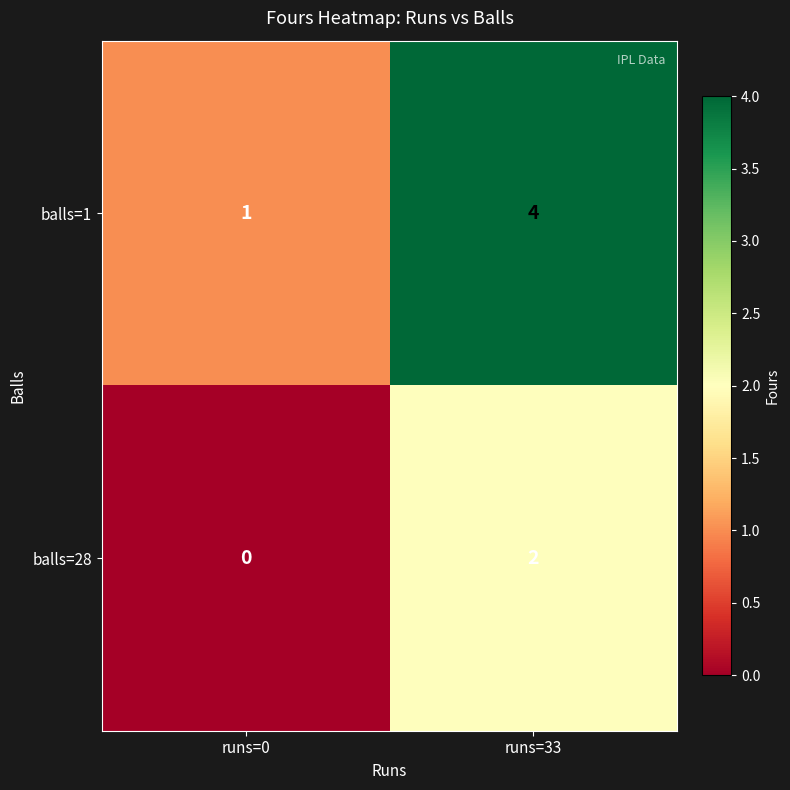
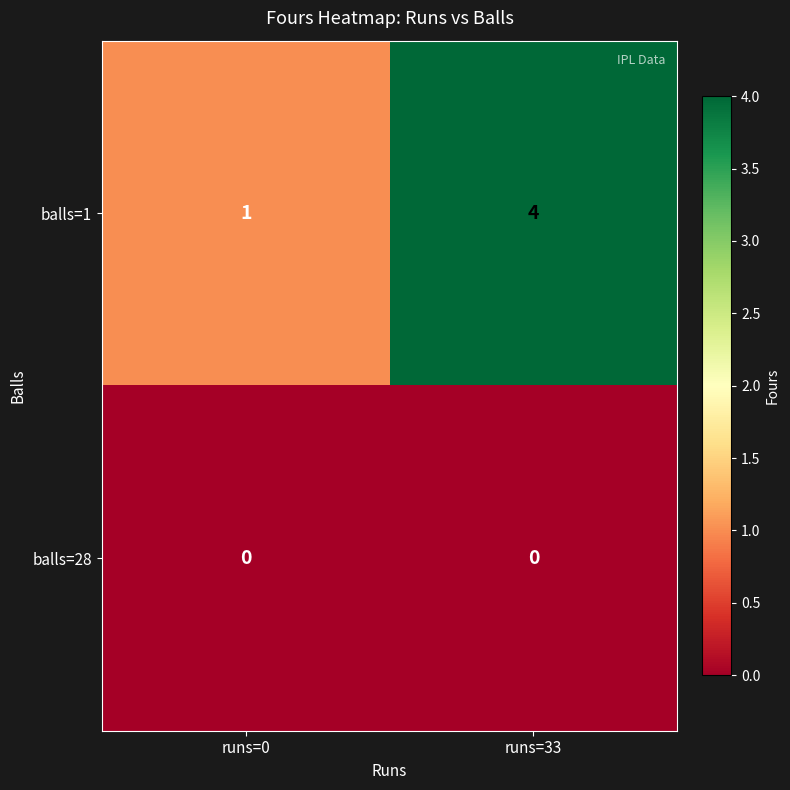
balls=28, runs=33: 2 -> 0
